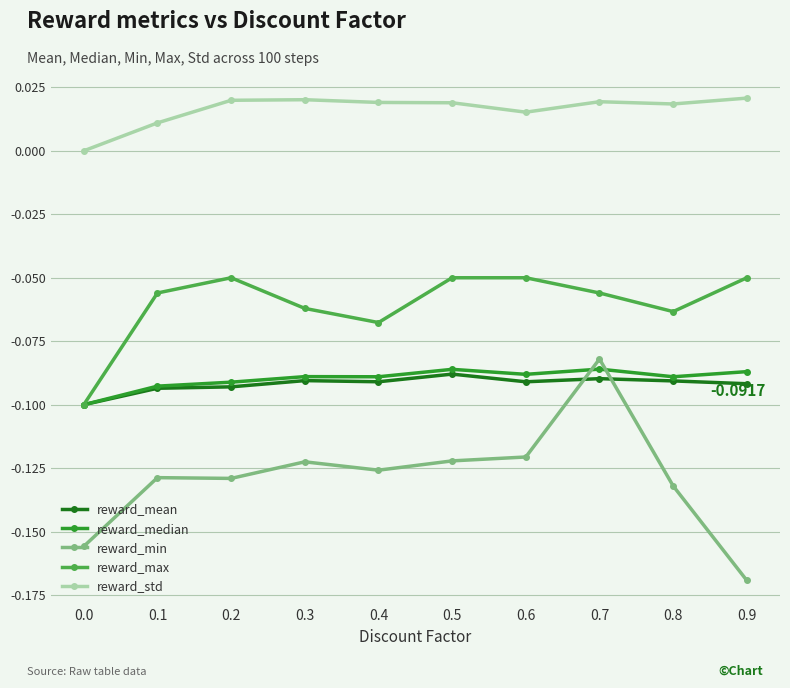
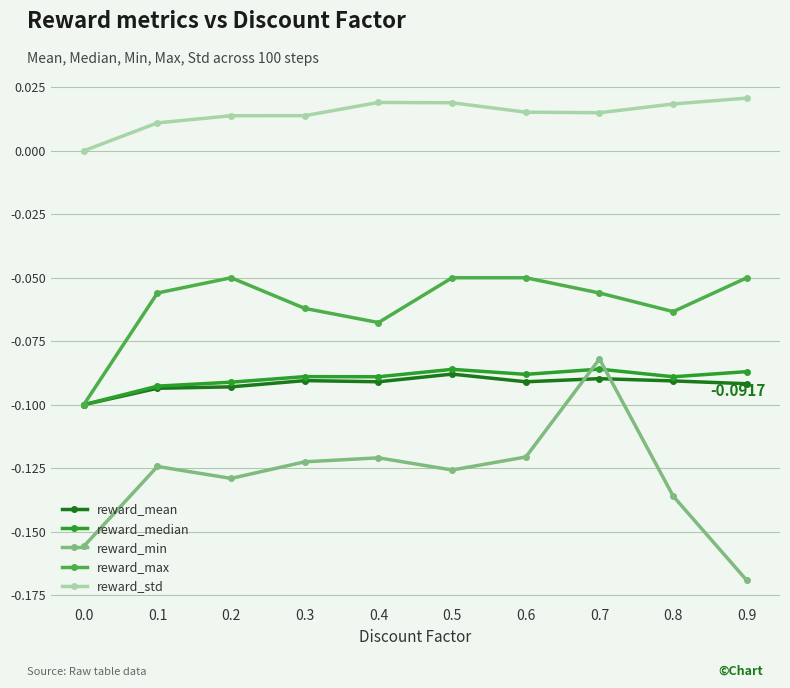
reward_min, 0.1: -0.129 -> -0.124
reward_std, 0.2: 0.020 -> 0.014
reward_std, 0.3: 0.020 -> 0.014
reward_min, 0.4: -0.126 -> -0.121
reward_min, 0.5: -0.122 -> -0.126
reward_std, 0.7: 0.019 -> 0.015
reward_min, 0.8: -0.132 -> -0.136
